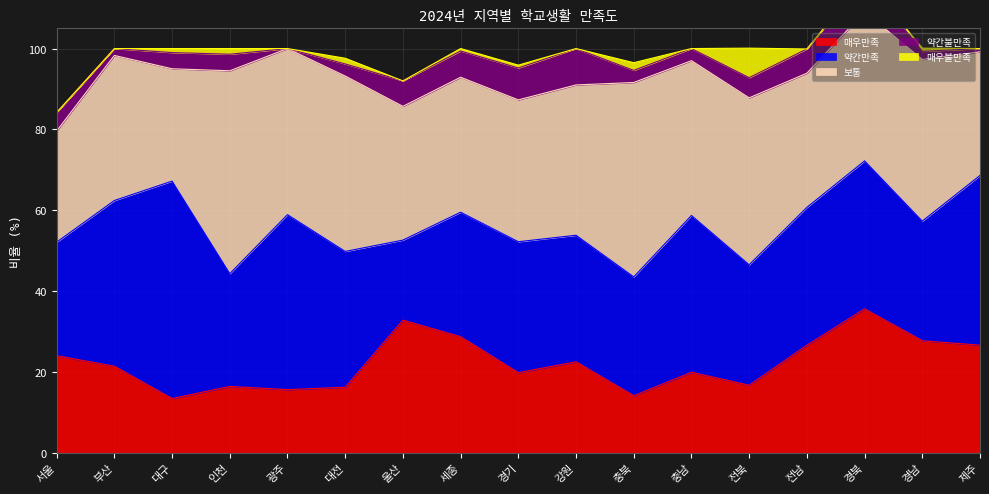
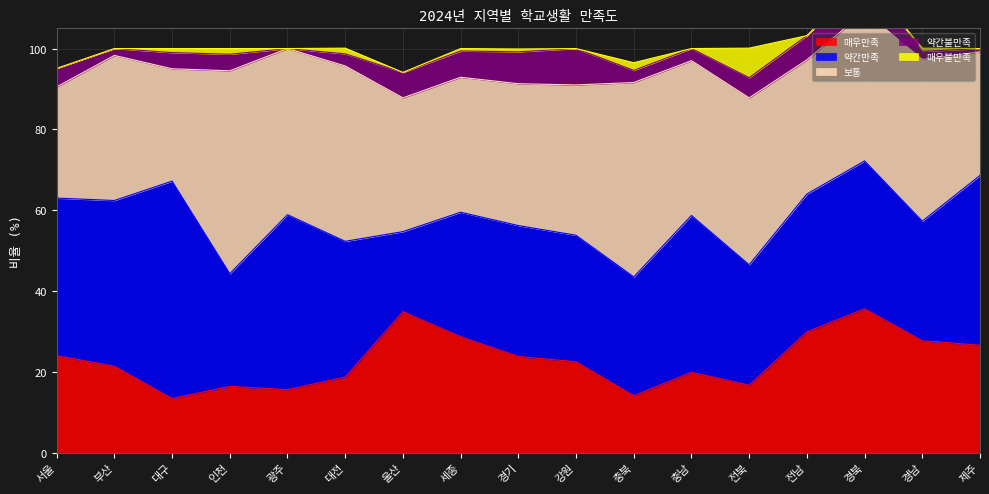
약간만족, 서울: 28 -> 39
매우만족, 대전: 16 -> 19
매우만족, 울산: 33 -> 35
매우만족, 경기: 20 -> 24
매우만족, 전남: 27 -> 30
